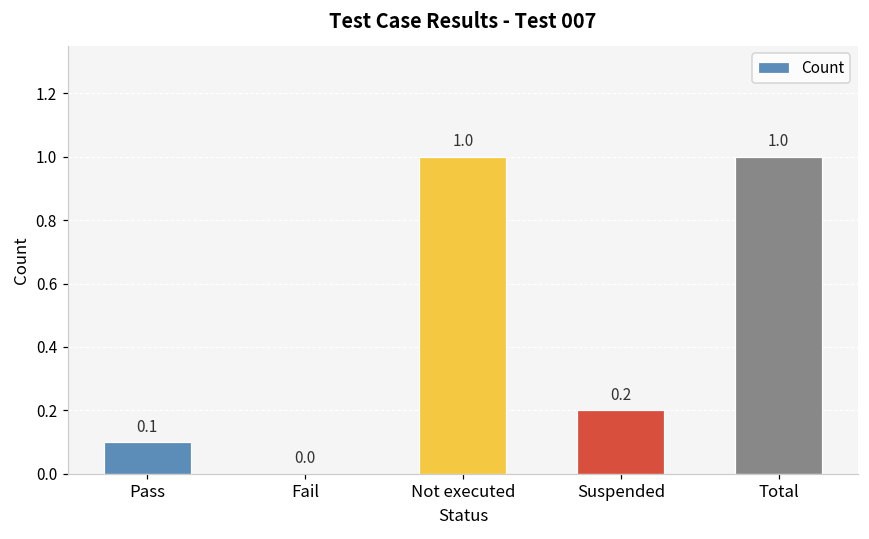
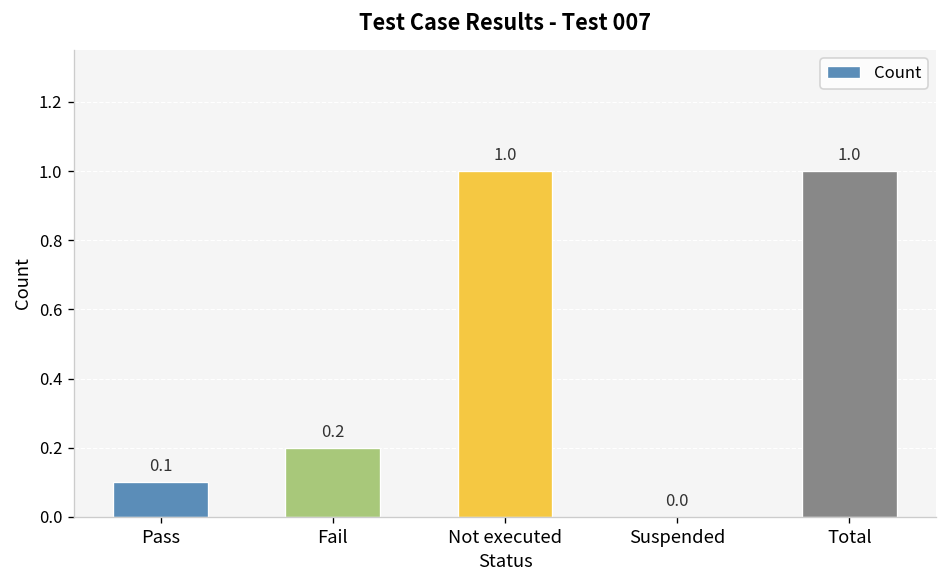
Fail: 0.0 -> 0.2
Suspended: 0.2 -> 0.0
